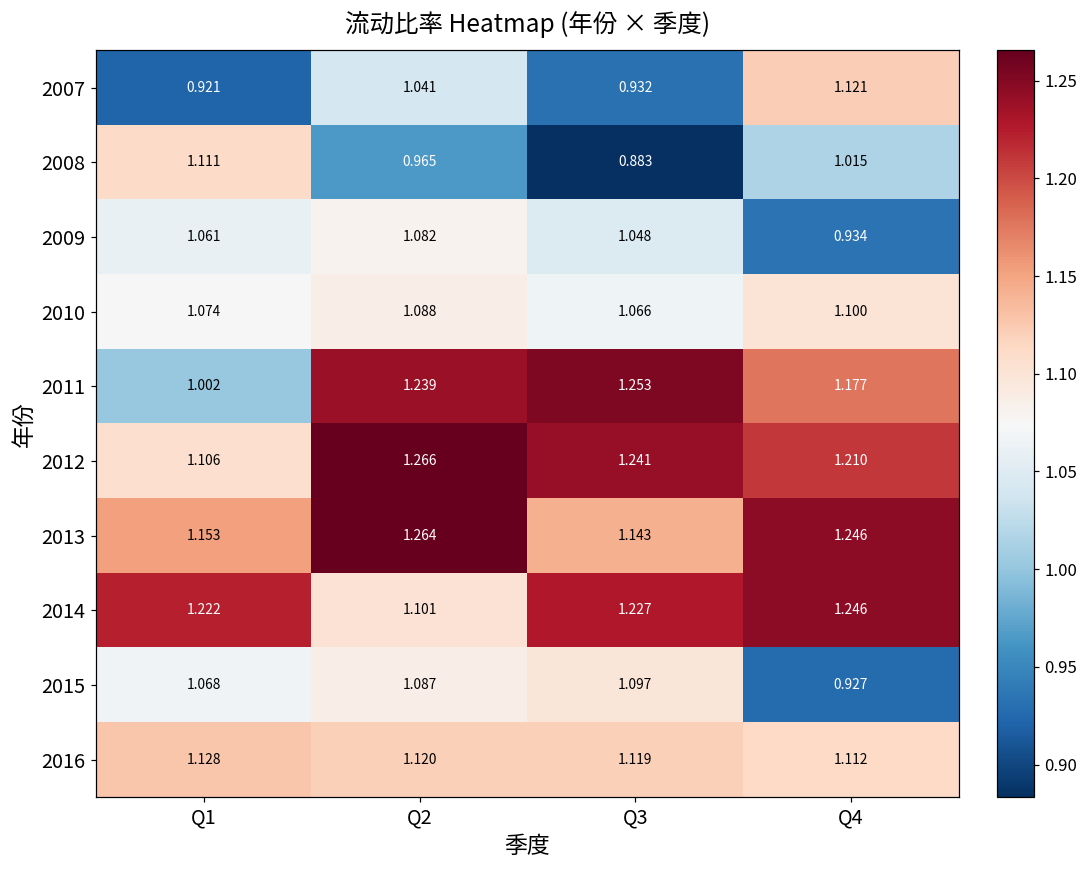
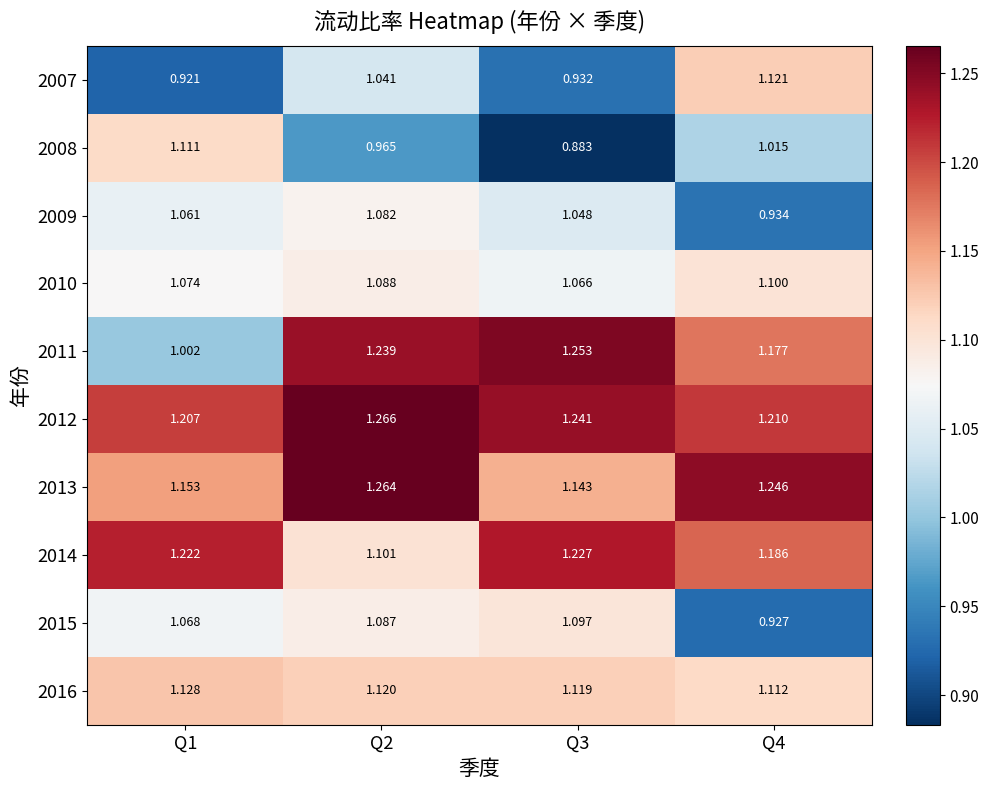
2012, Q1: 1.106 -> 1.207
2014, Q4: 1.246 -> 1.186
